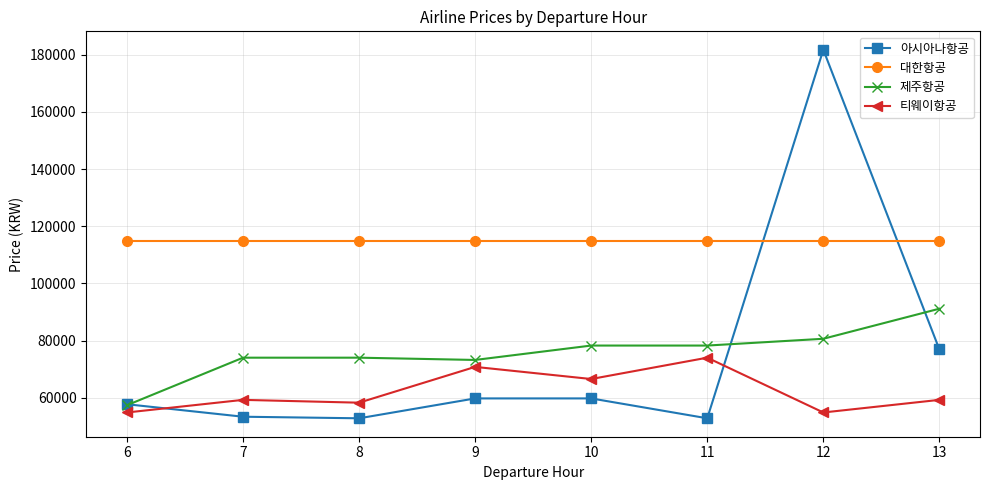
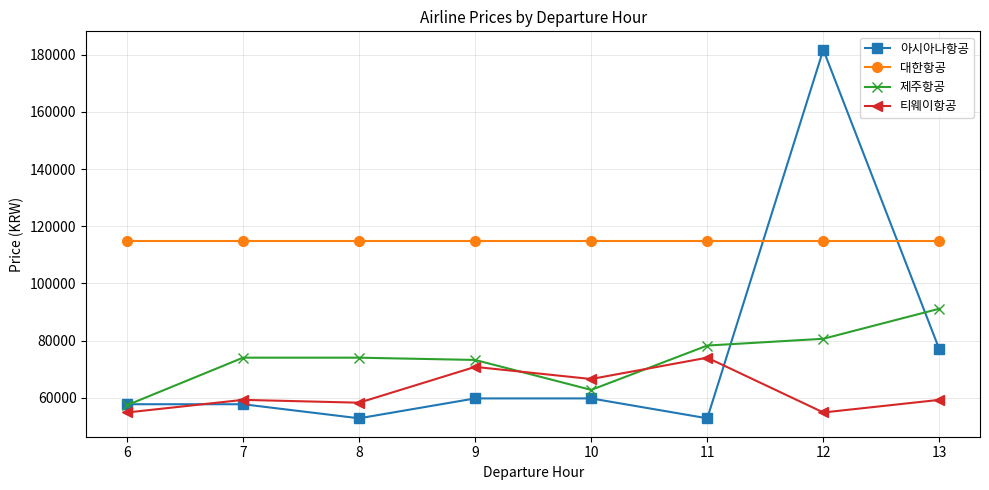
아시아나항공, 7: 53000 -> 58000
제주항공, 10: 78000 -> 63000
